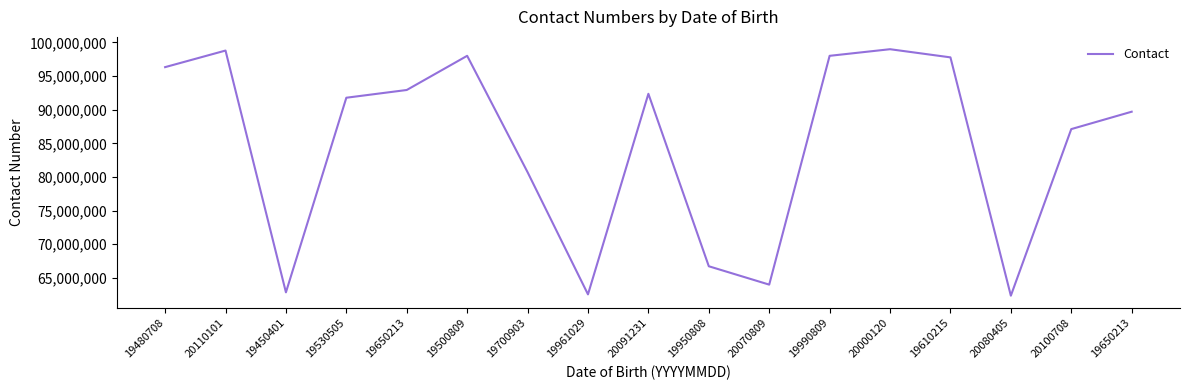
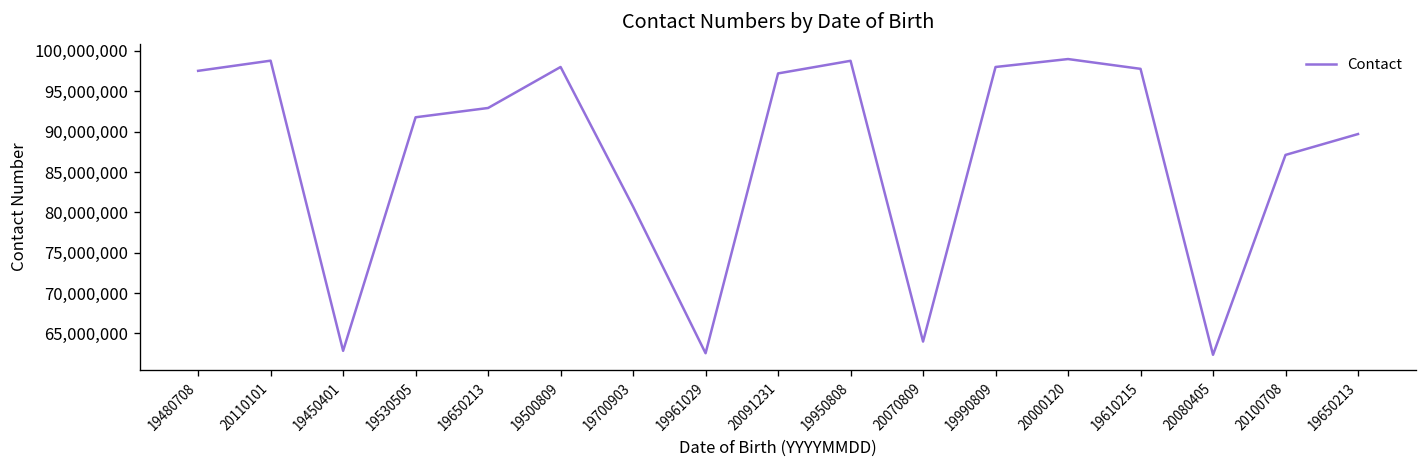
19480708: 96,000,000 -> 98,000,000
20091231: 92,000,000 -> 97,000,000
19950808: 67,000,000 -> 99,000,000
